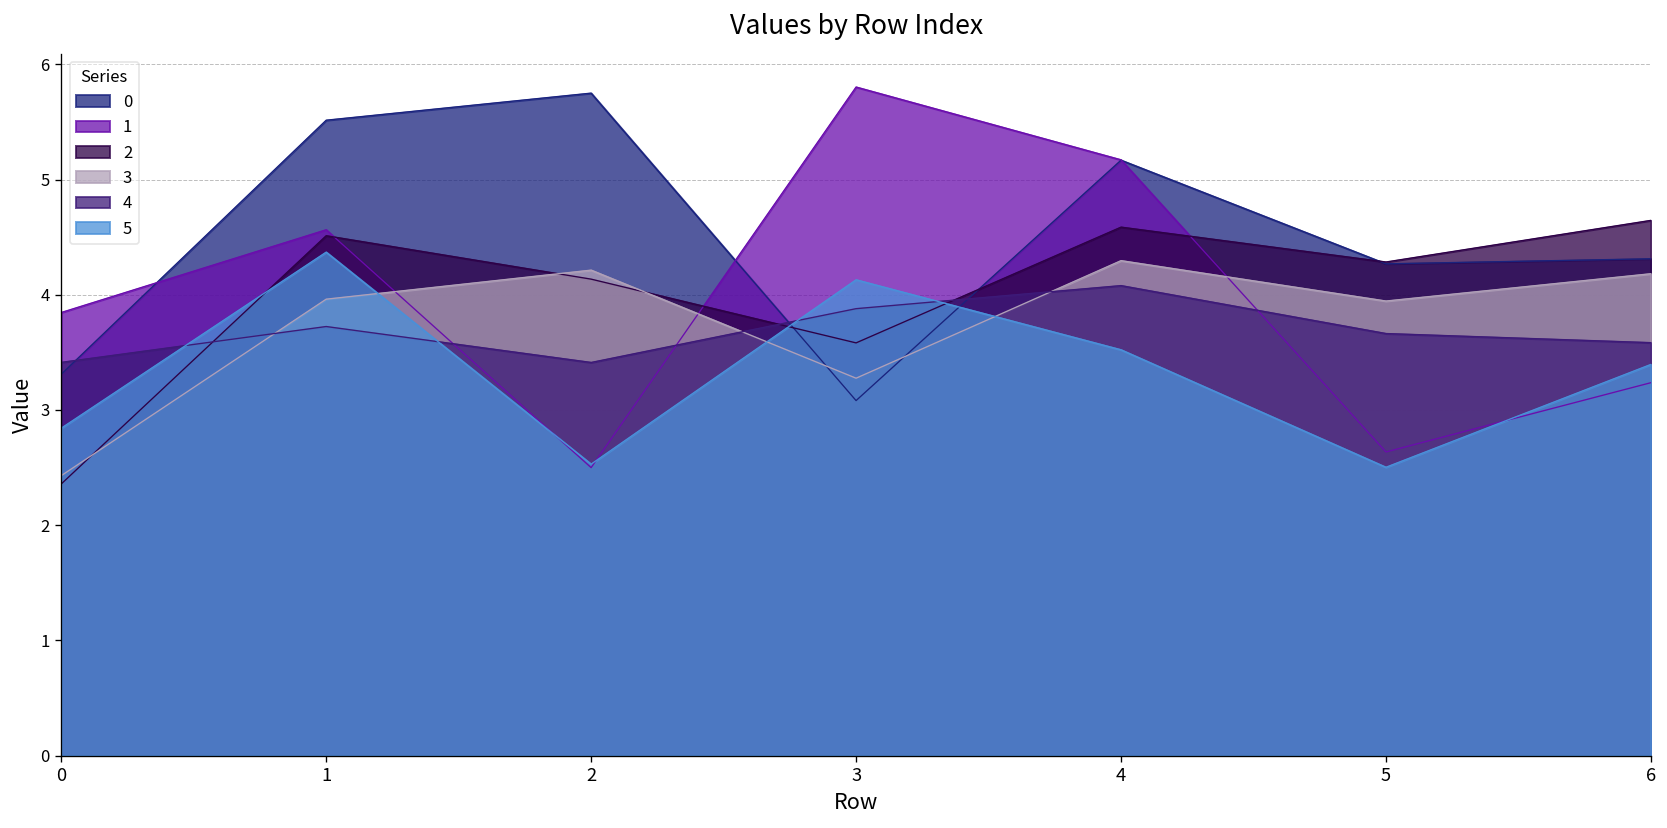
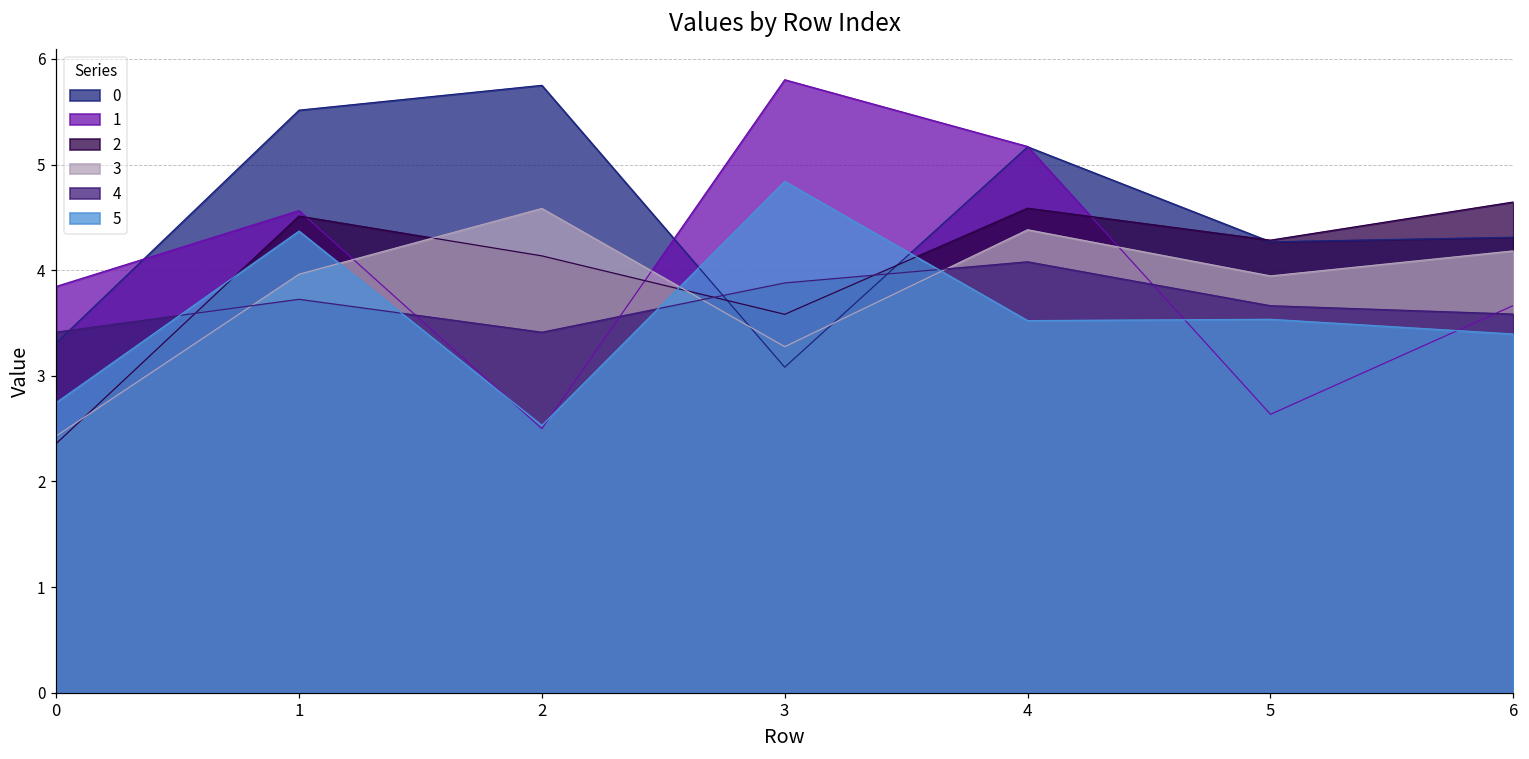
5, 0: 2.8 -> 2.7
3, 2: 4.2 -> 4.6
5, 3: 4.1 -> 4.8
3, 4: 4.3 -> 4.4
5, 5: 2.5 -> 3.5
1, 6: 3.2 -> 3.7
